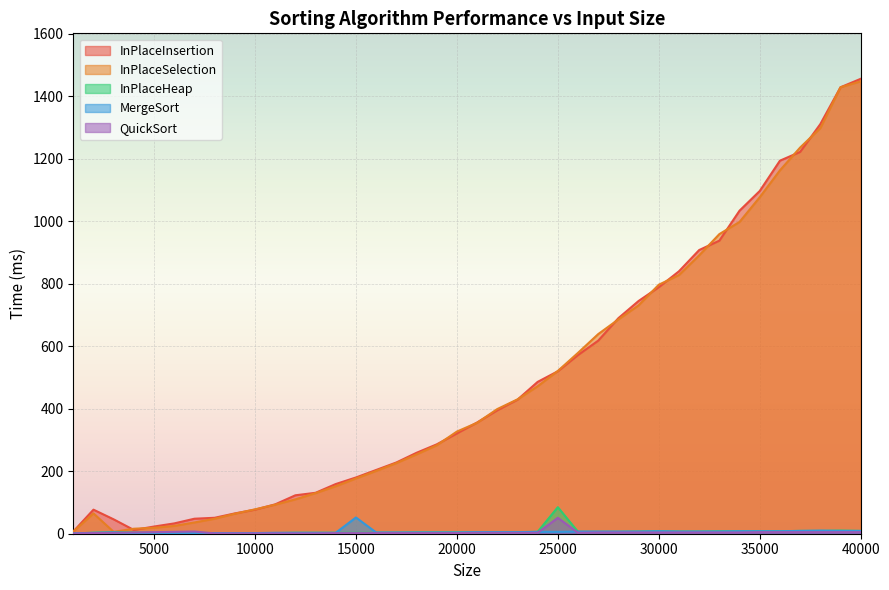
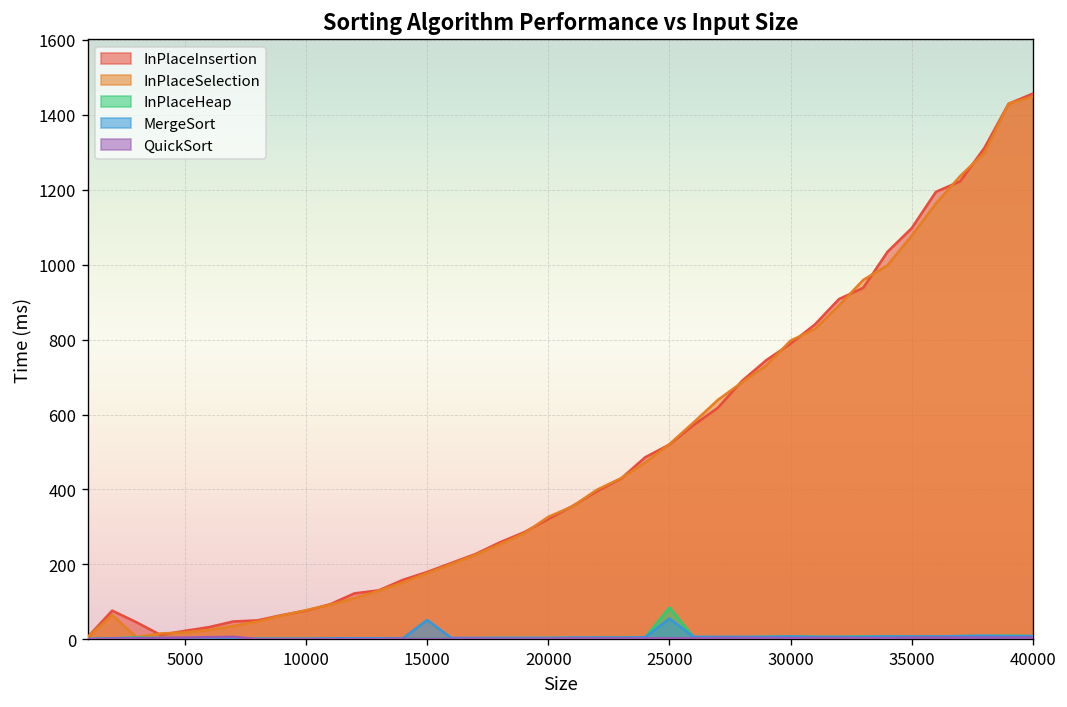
MergeSort, 25000: 10 -> 60
QuickSort, 25000: 50 -> 0
